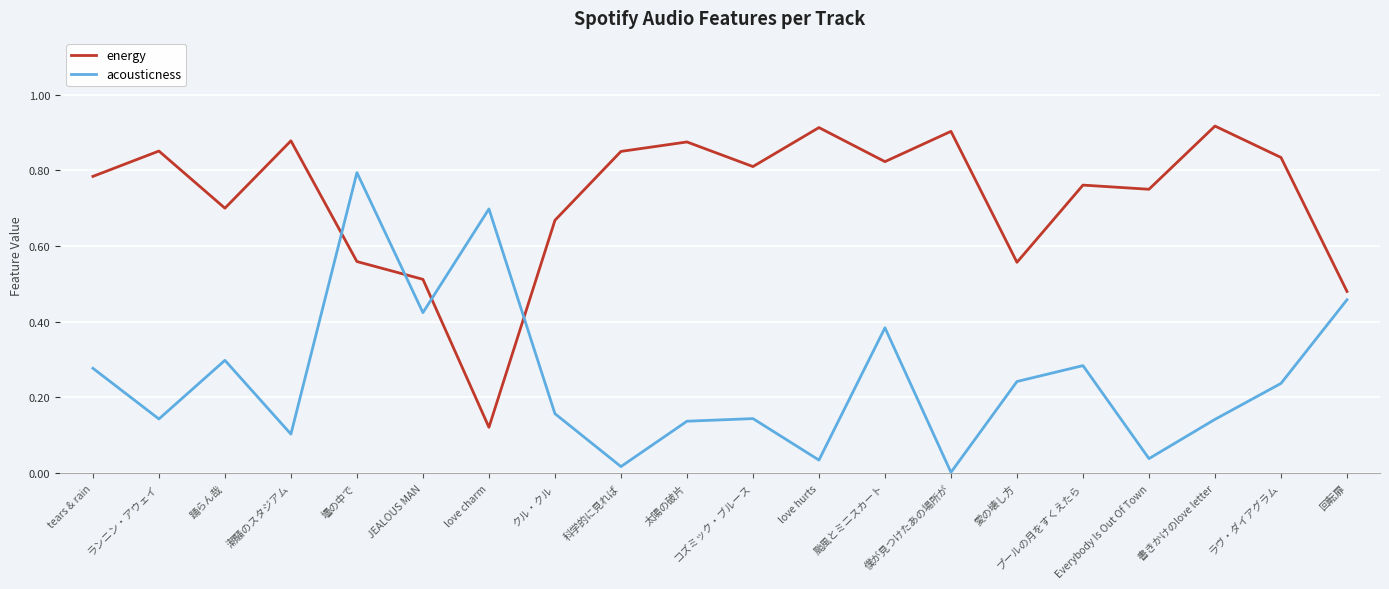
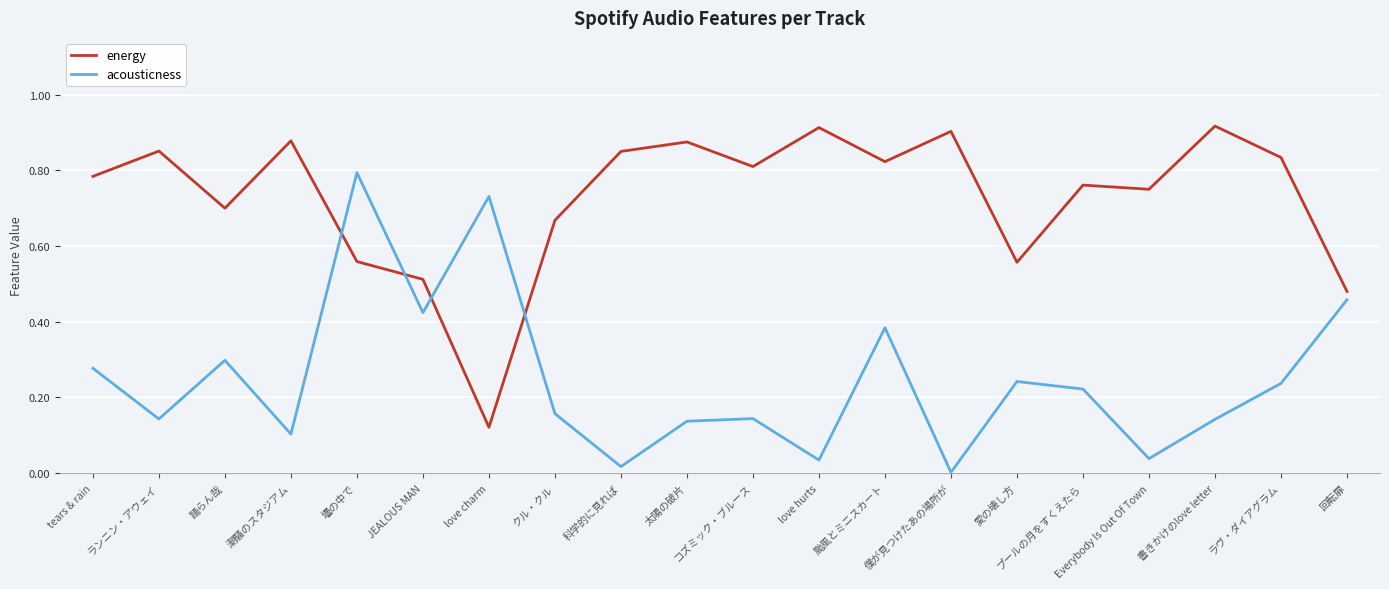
acousticness, love charm: 0.70 -> 0.73
acousticness, プールの月をすくえたら: 0.28 -> 0.22
